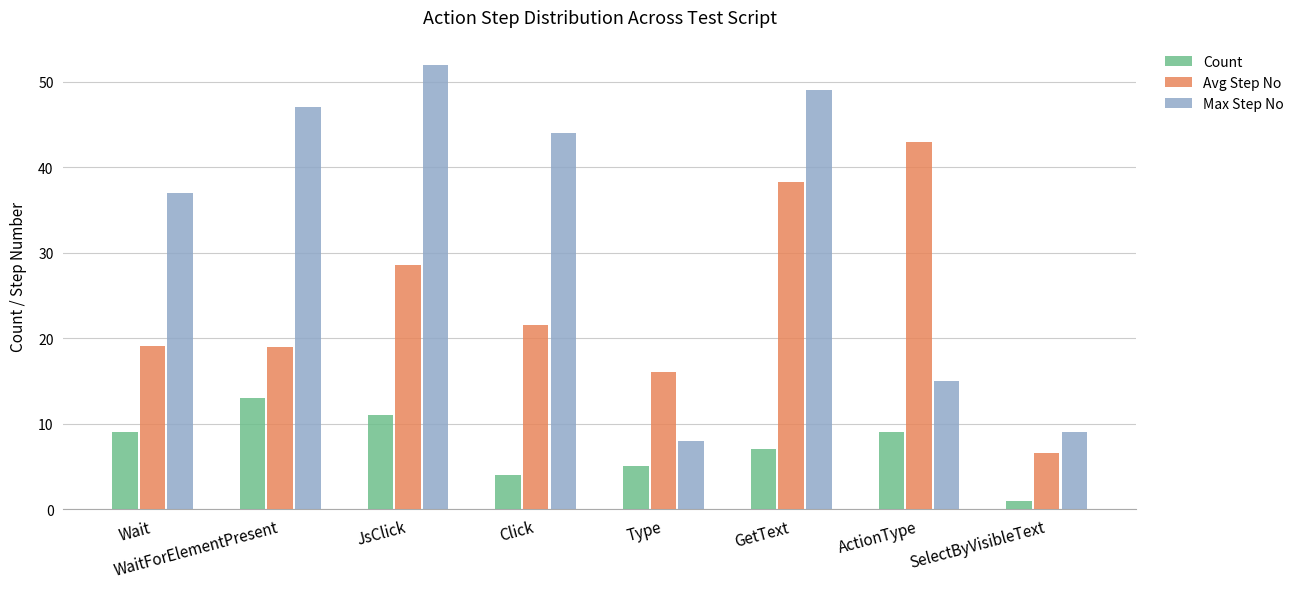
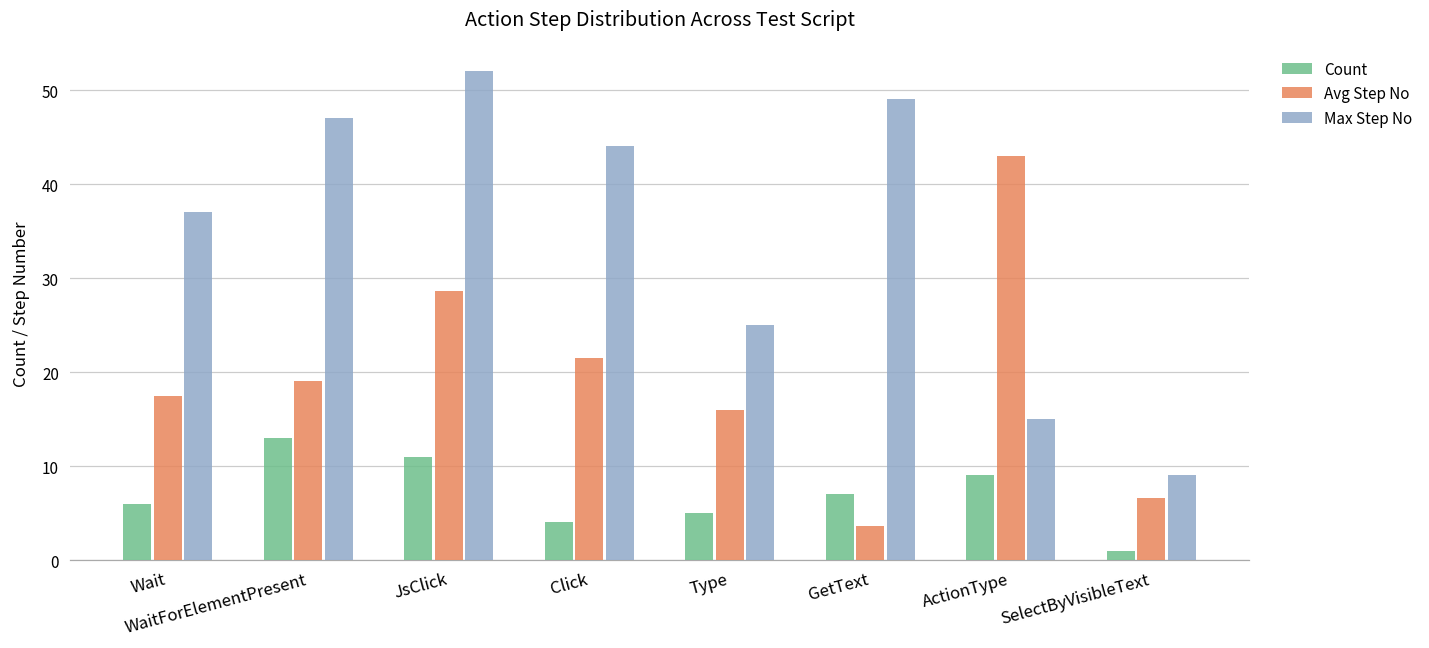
Count, Wait: 9 -> 6
Avg Step No, Wait: 19 -> 17
Max Step No, Type: 8 -> 25
Avg Step No, GetText: 38 -> 4
